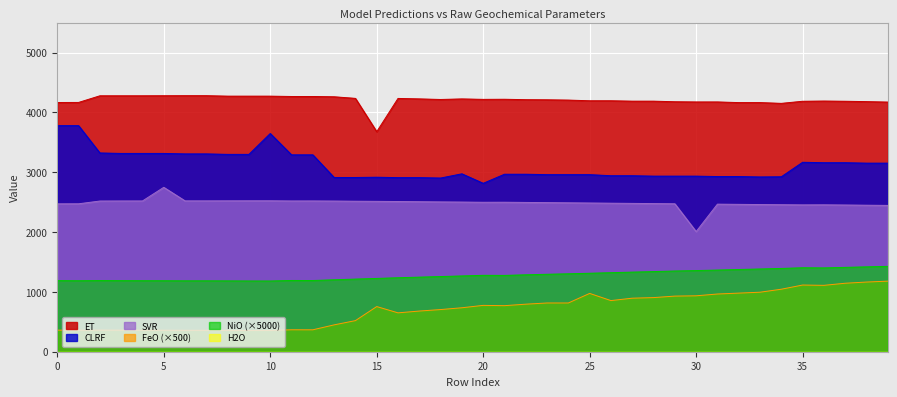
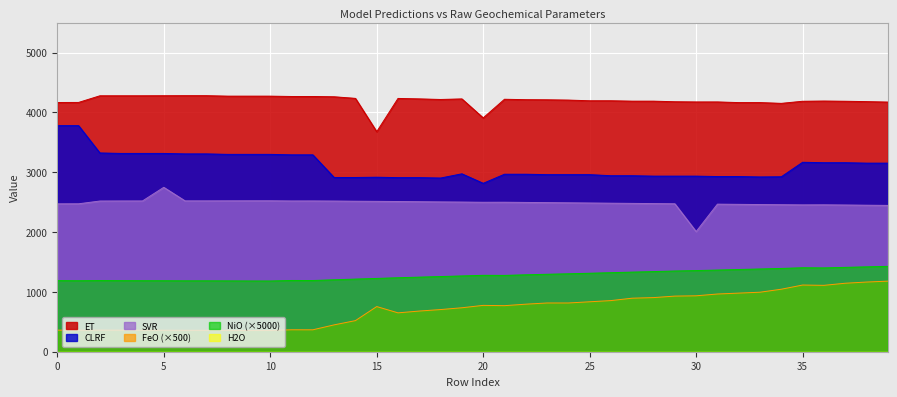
CLRF, 10: 3600 -> 3300
ET, 20: 4200 -> 3900
FeO (×500), 25: 1000 -> 800
